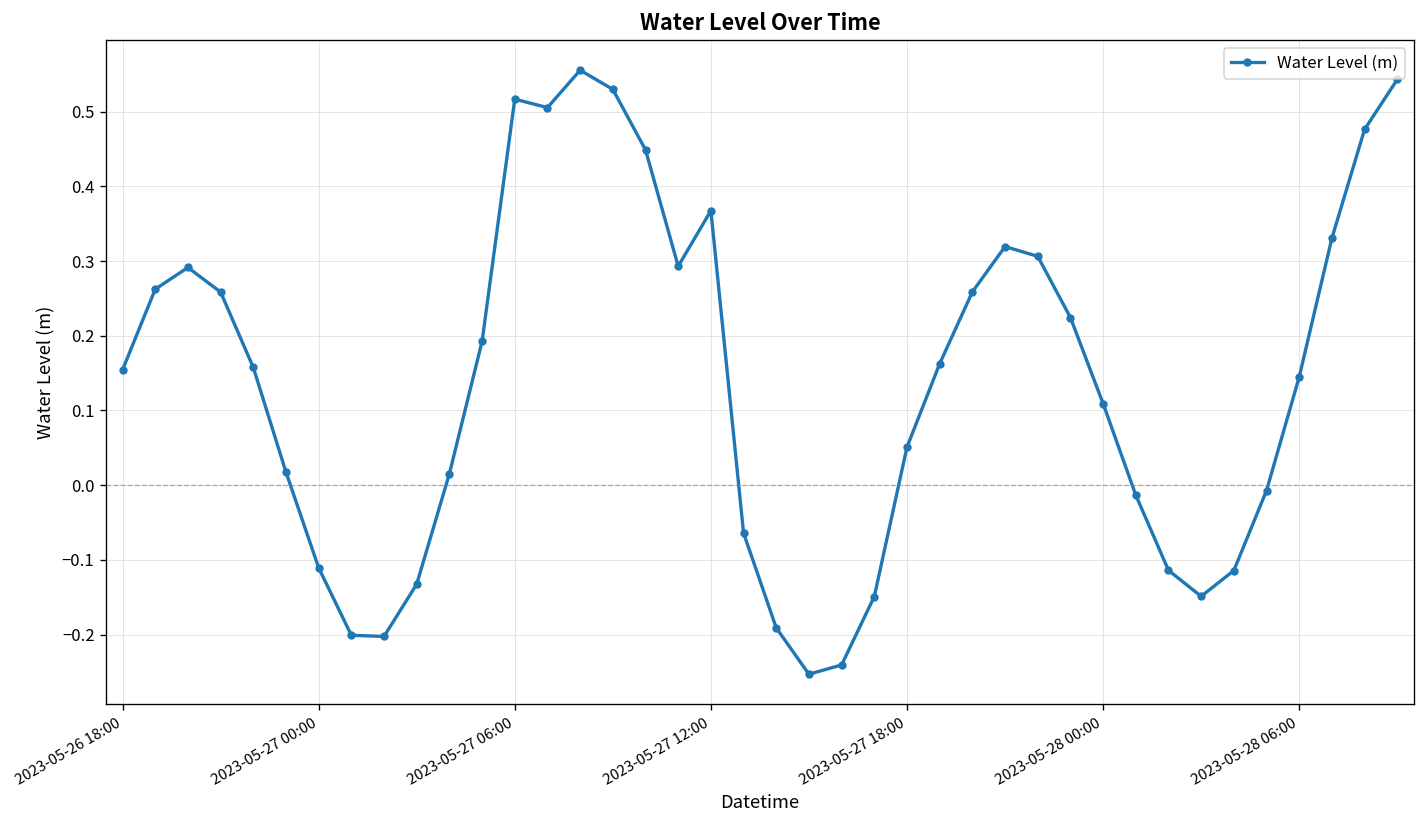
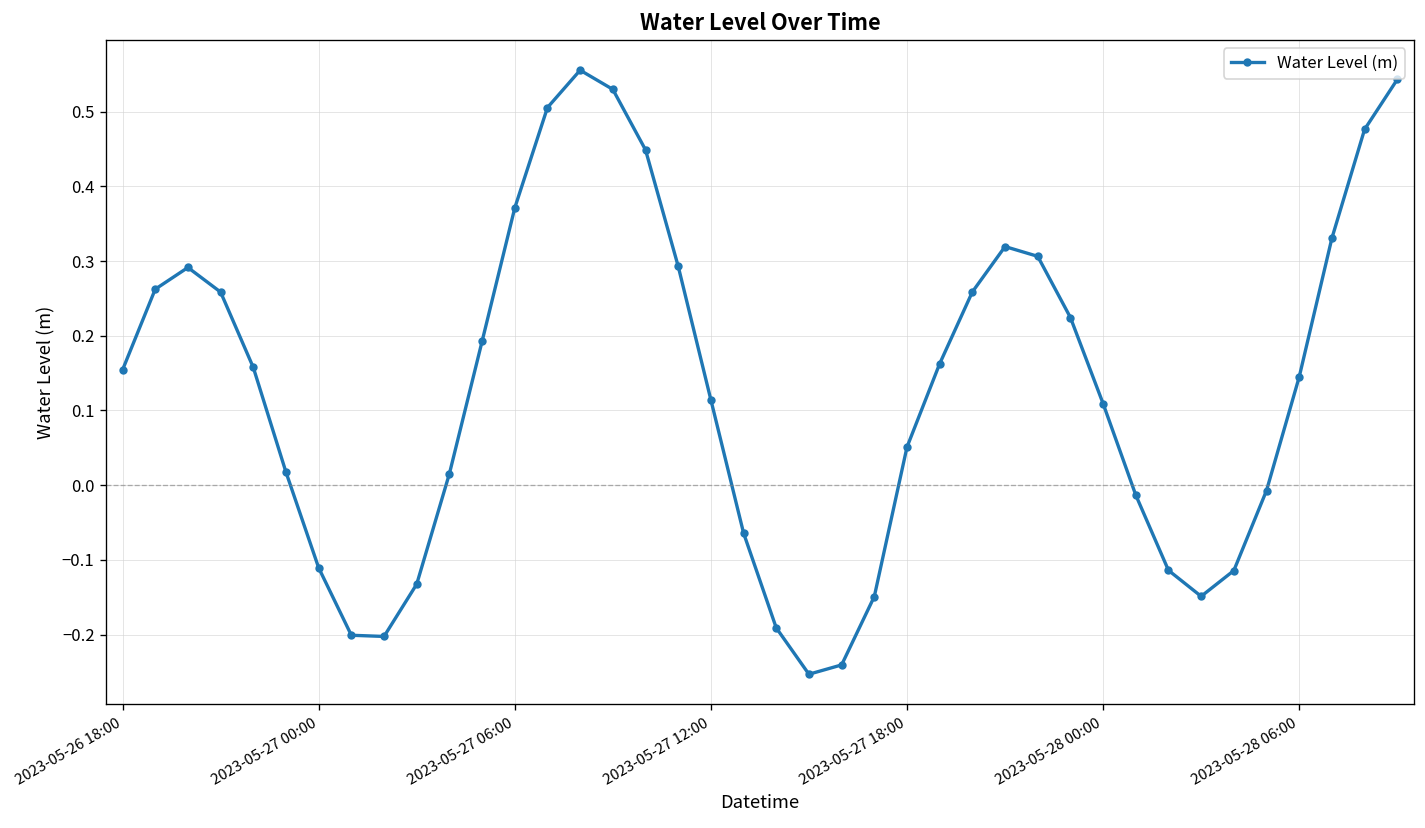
2023-05-27 06:00: 0.52 -> 0.37
2023-05-27 12:00: 0.37 -> 0.11
